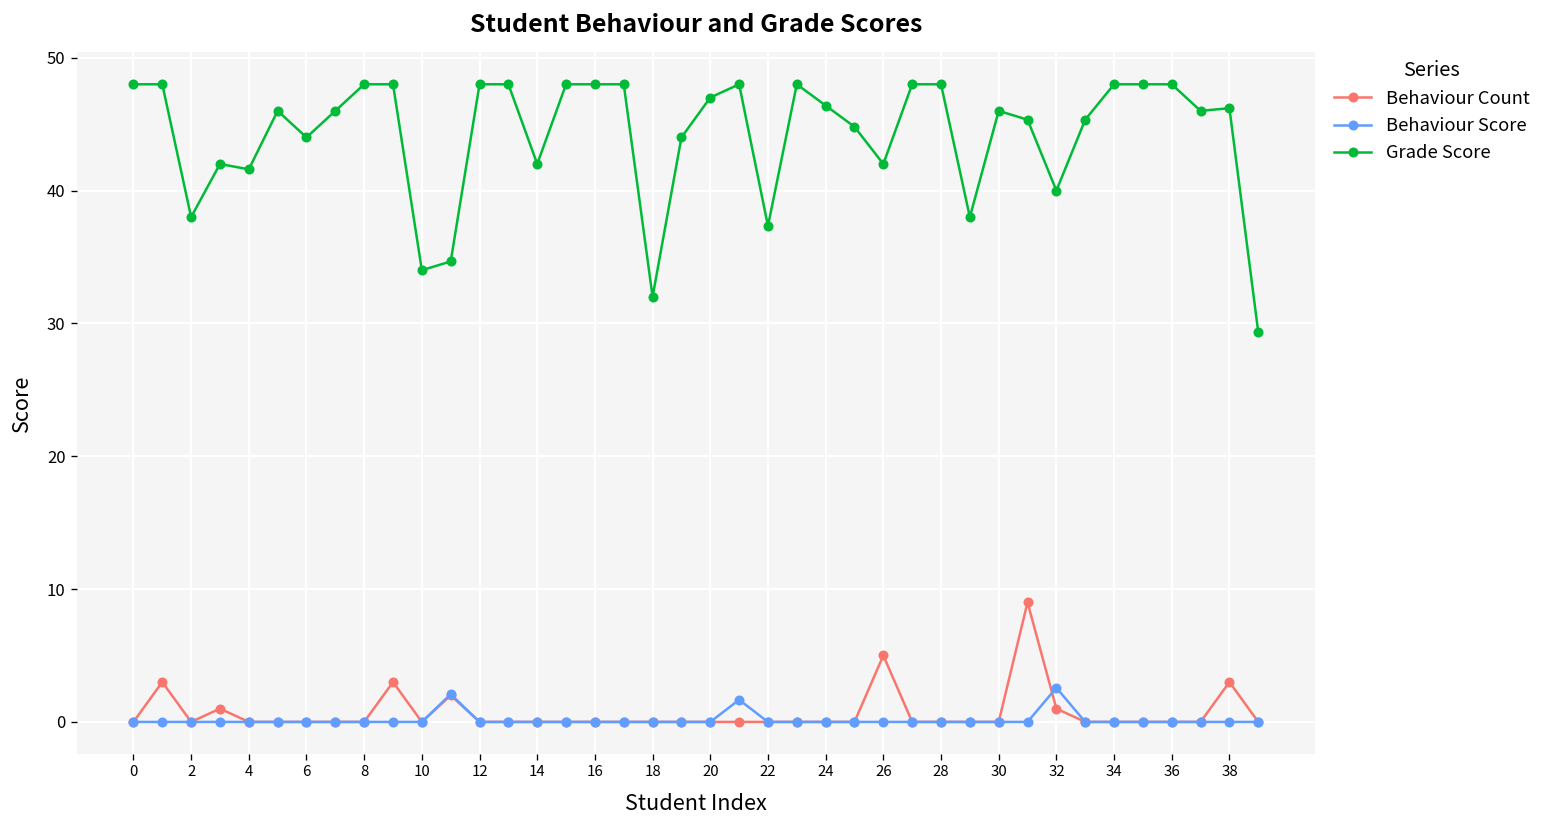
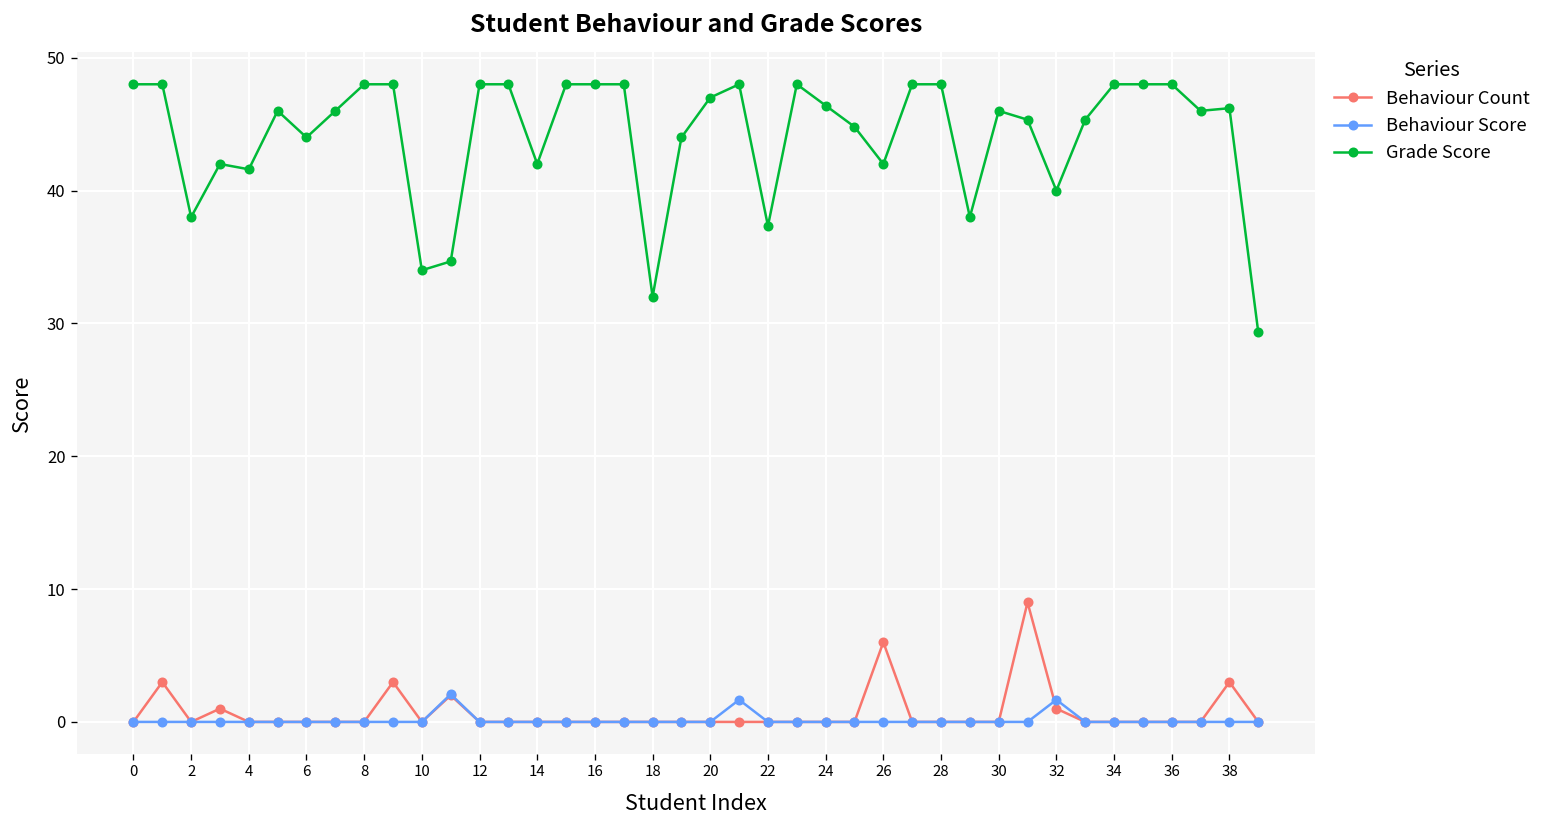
Behaviour Count, 26: 5 -> 6
Behaviour Score, 32: 2.6 -> 1.7
